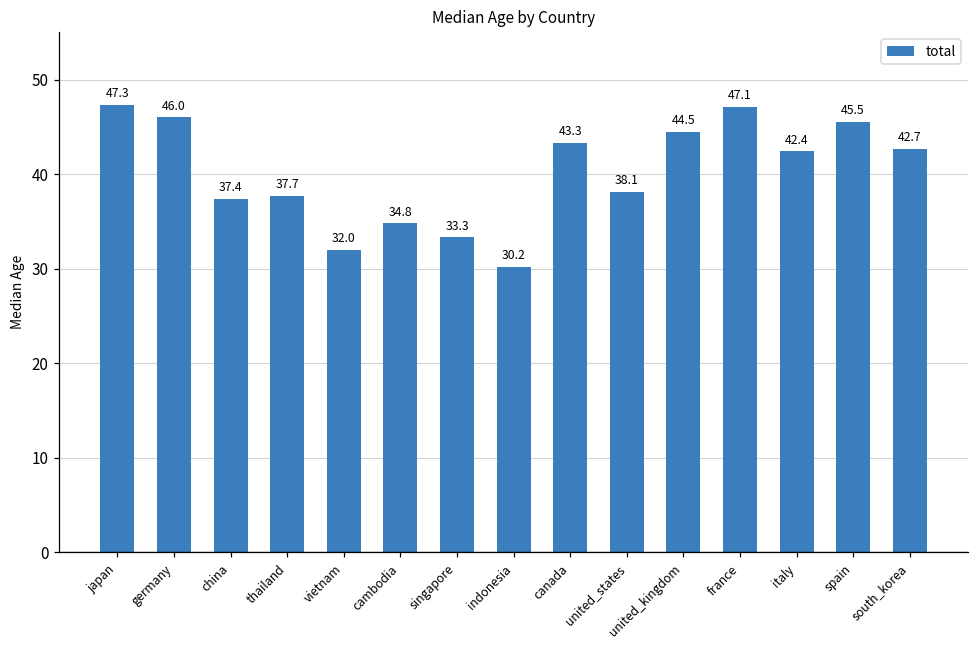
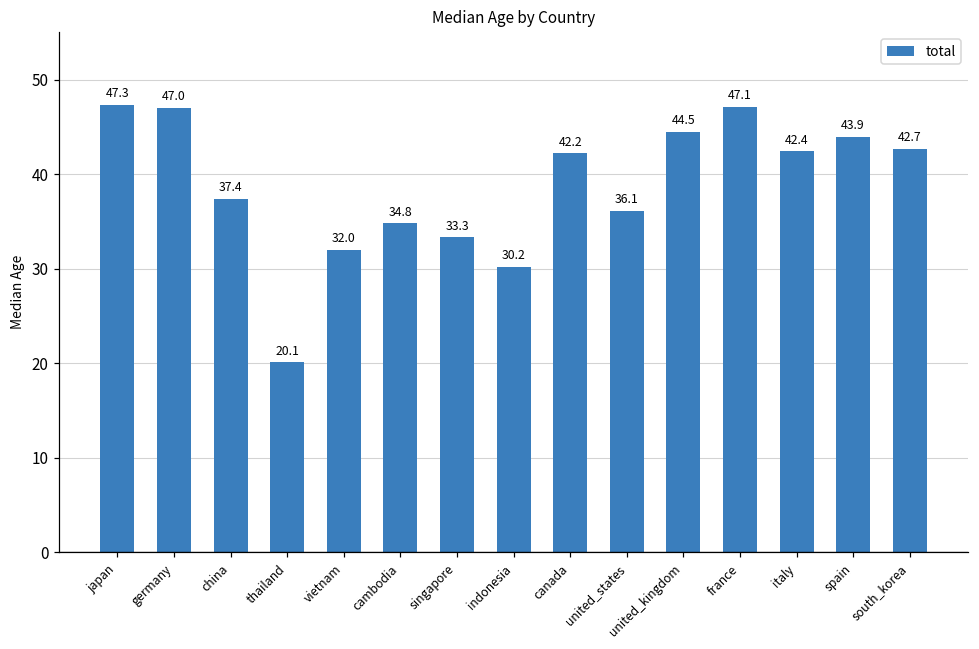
germany: 46.0 -> 47.0
thailand: 37.7 -> 20.1
canada: 43.3 -> 42.2
united_states: 38.1 -> 36.1
spain: 45.5 -> 43.9
